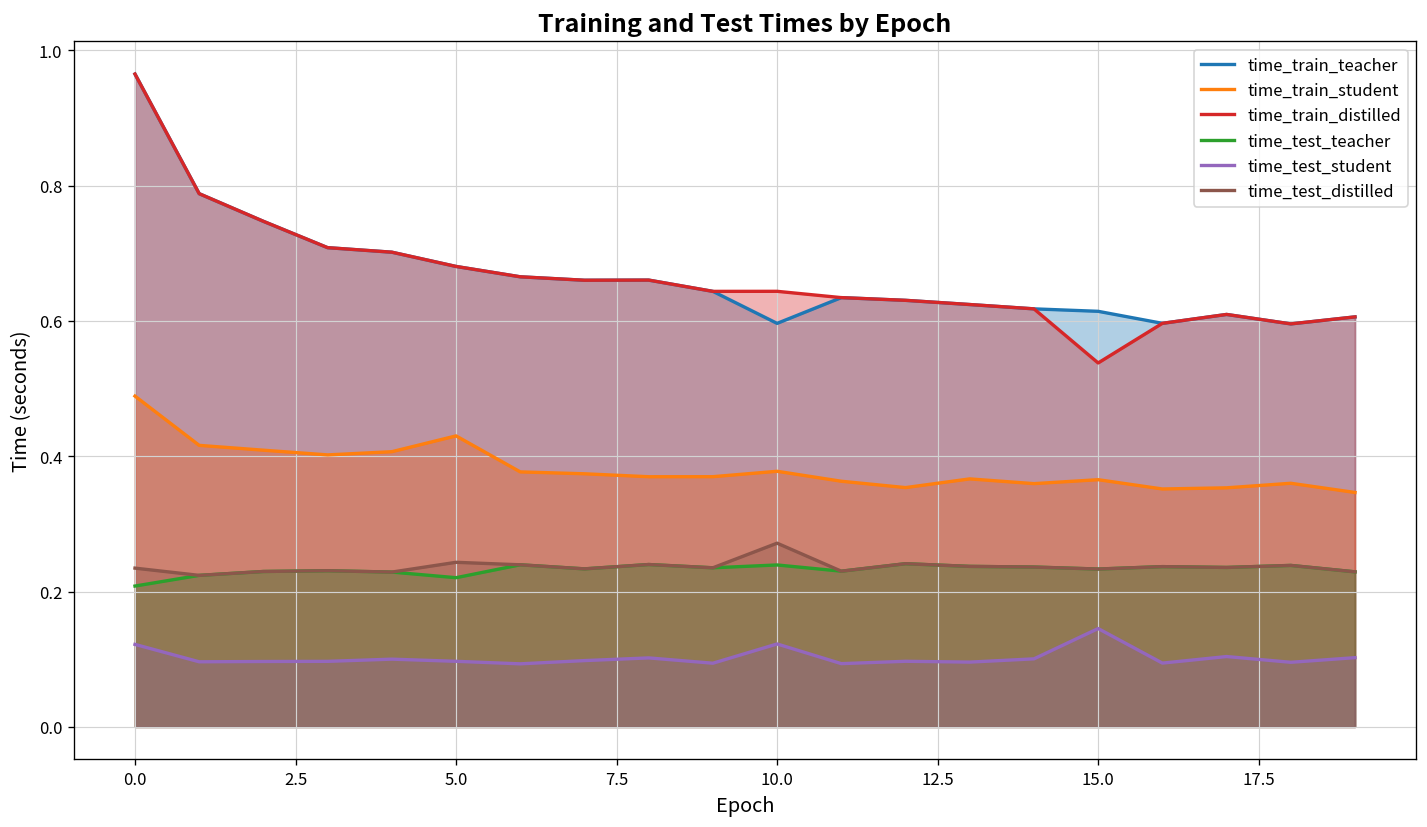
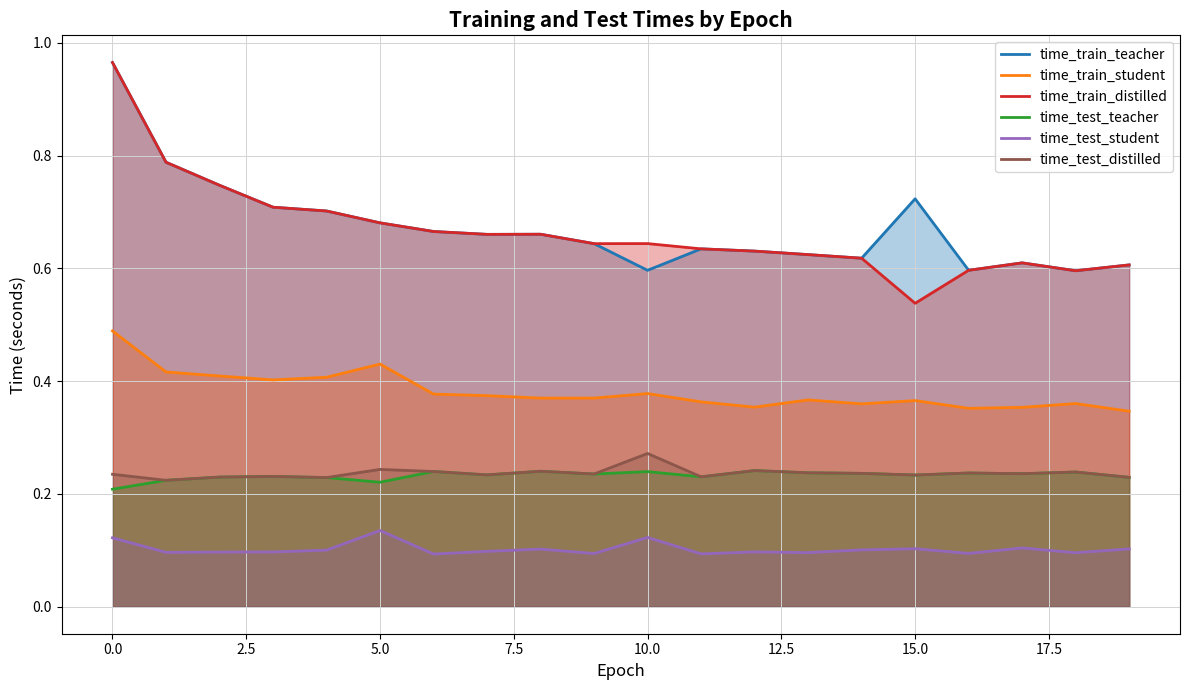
time_test_student, 5.0: 0.10 -> 0.13
time_train_teacher, 15.0: 0.61 -> 0.72
time_test_student, 15.0: 0.15 -> 0.10
